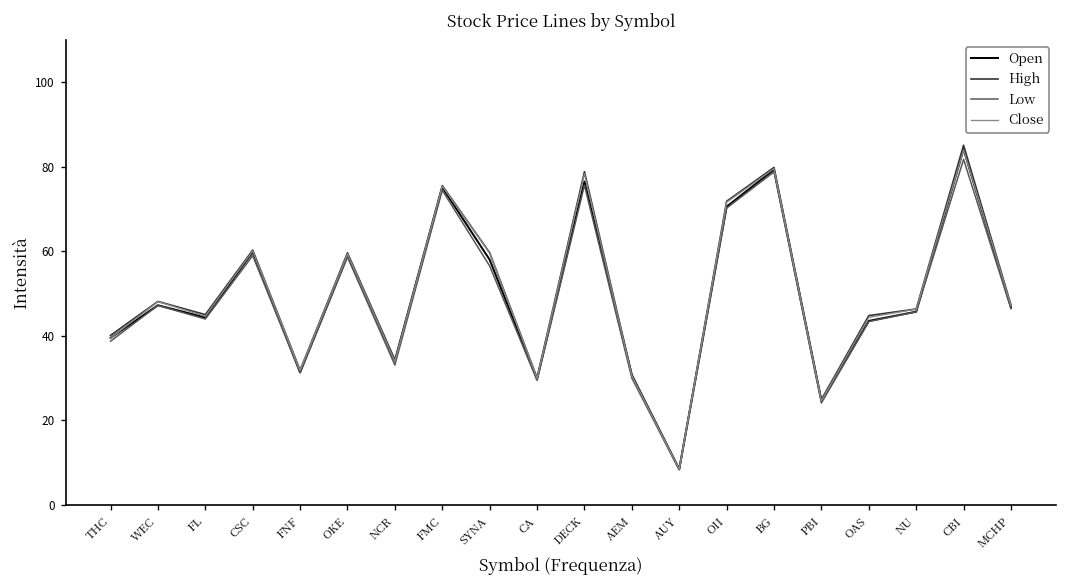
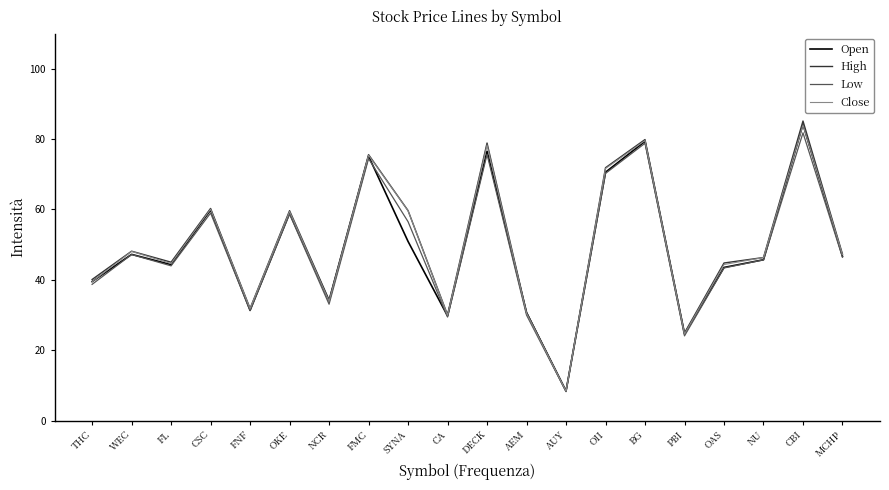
Open, SYNA: 58 -> 51
